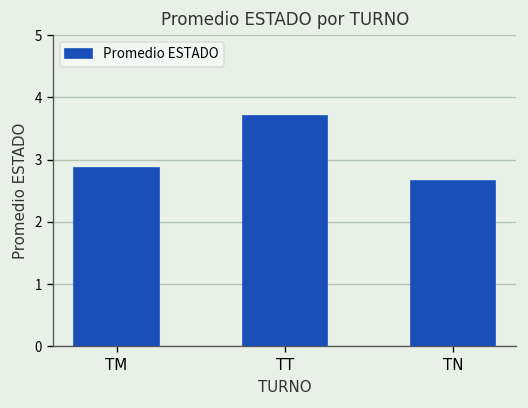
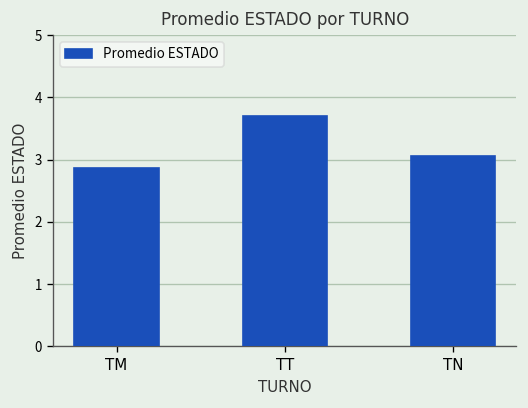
TN: 2.7 -> 3.1
